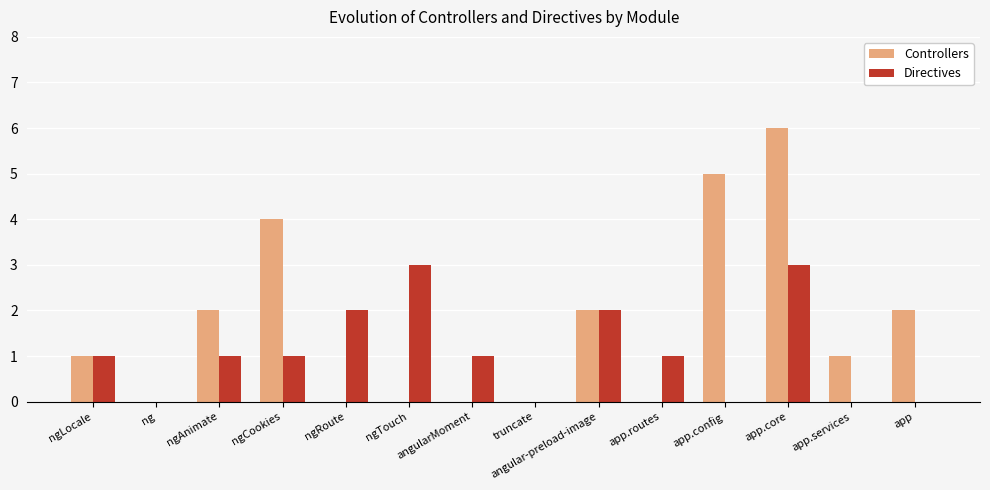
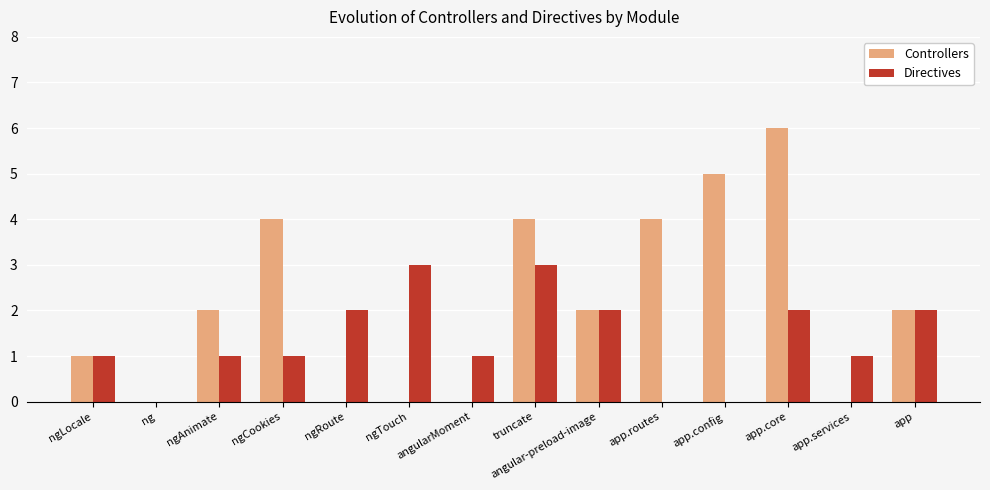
Controllers, truncate: 0 -> 4
Directives, truncate: 0 -> 3
Controllers, app.routes: 0 -> 4
Directives, app.routes: 1 -> 0
Directives, app.core: 3 -> 2
Controllers, app.services: 1 -> 0
Directives, app.services: 0 -> 1
Directives, app: 0 -> 2
